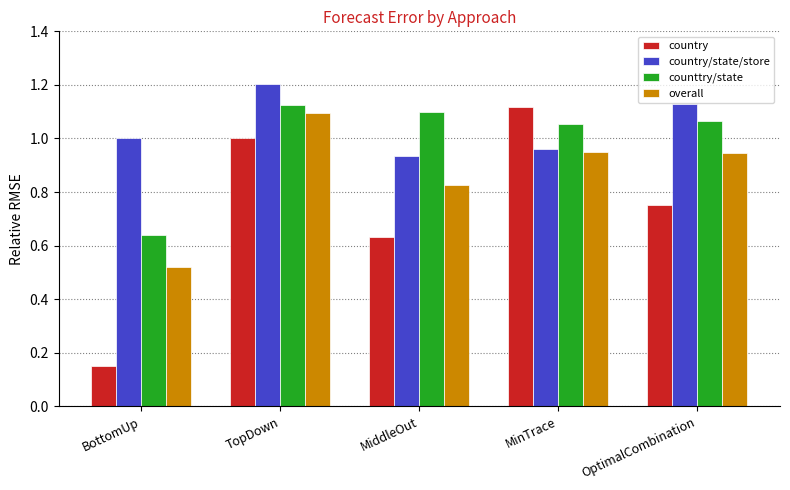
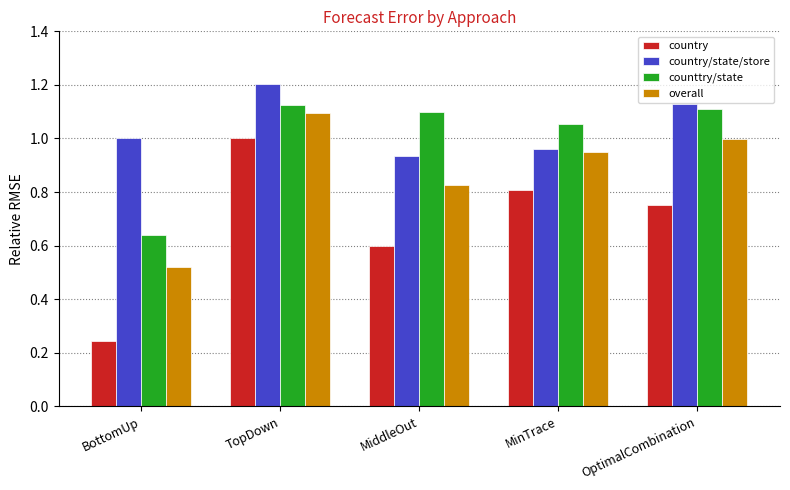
country, BottomUp: 0.15 -> 0.24
country, MiddleOut: 0.63 -> 0.60
country, MinTrace: 1.12 -> 0.81
counttry/state, OptimalCombination: 1.07 -> 1.11
overall, OptimalCombination: 0.95 -> 1.00
